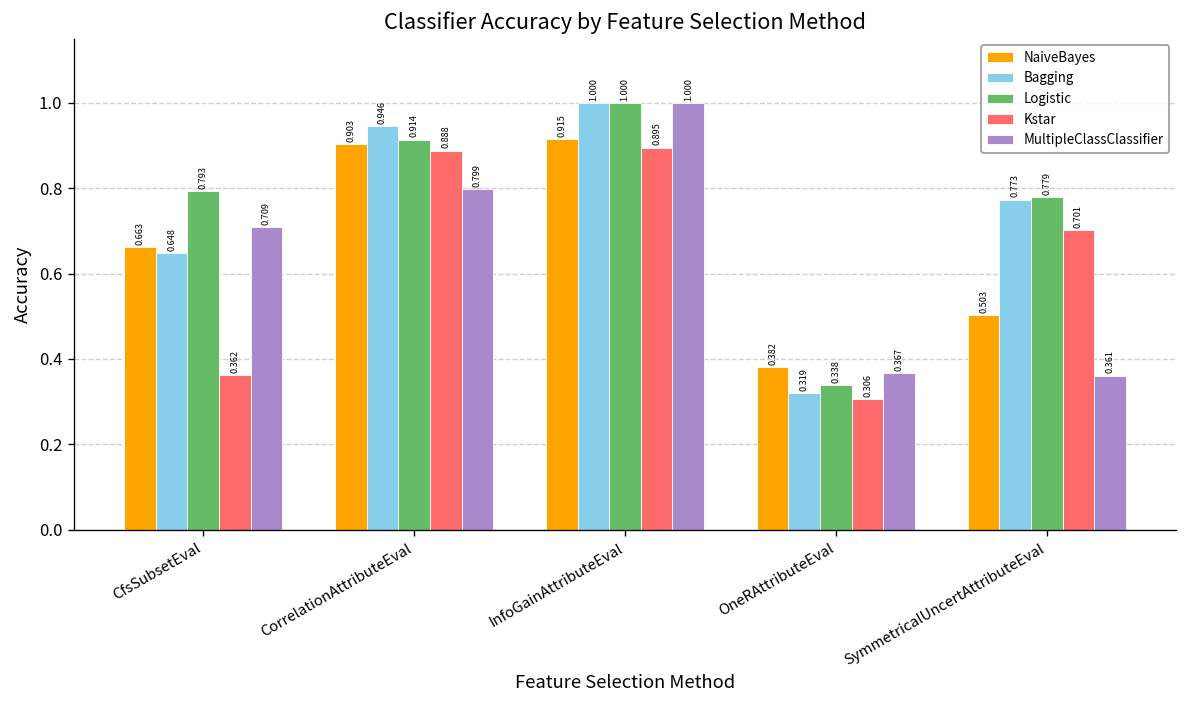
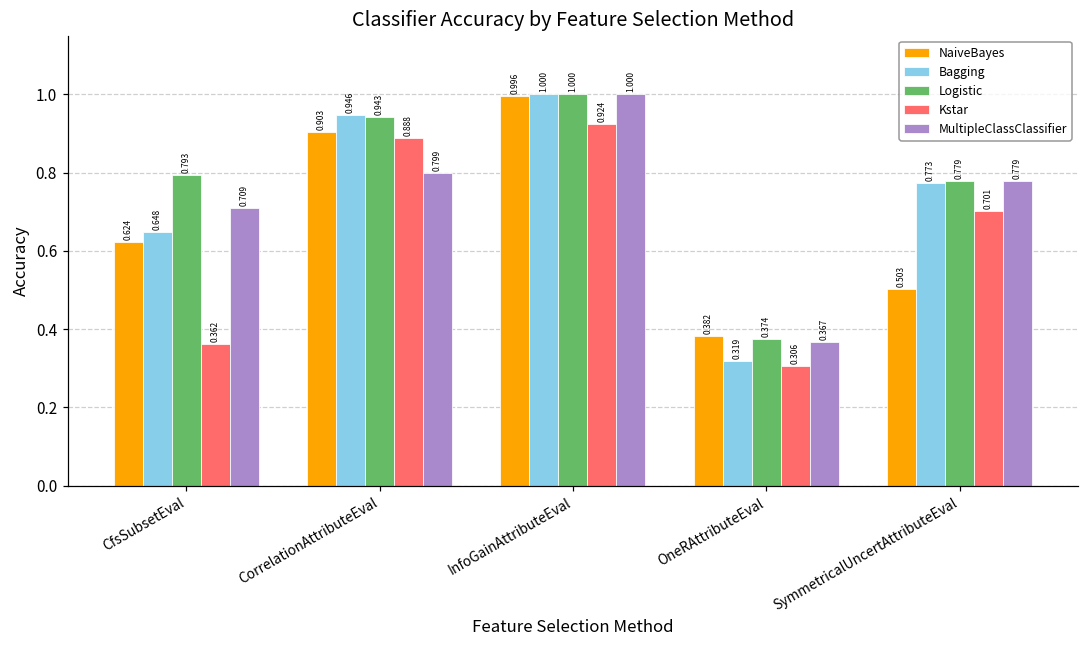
NaiveBayes, CfsSubsetEval: 0.663 -> 0.624
Logistic, CorrelationAttributeEval: 0.914 -> 0.943
NaiveBayes, InfoGainAttributeEval: 0.915 -> 0.996
Kstar, InfoGainAttributeEval: 0.895 -> 0.924
Logistic, OneRAttributeEval: 0.338 -> 0.374
MultipleClassClassifier, SymmetricalUncertAttributeEval: 0.361 -> 0.779
